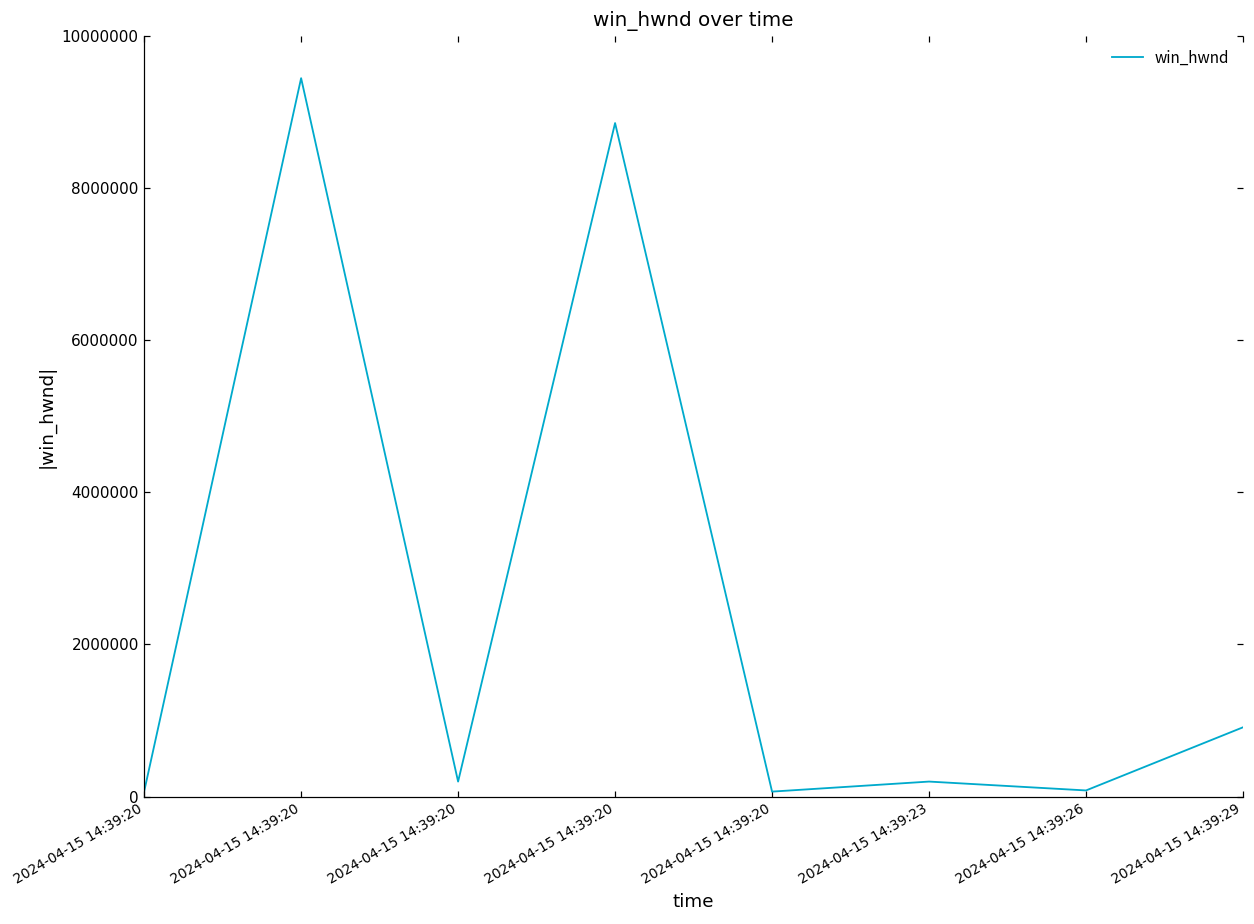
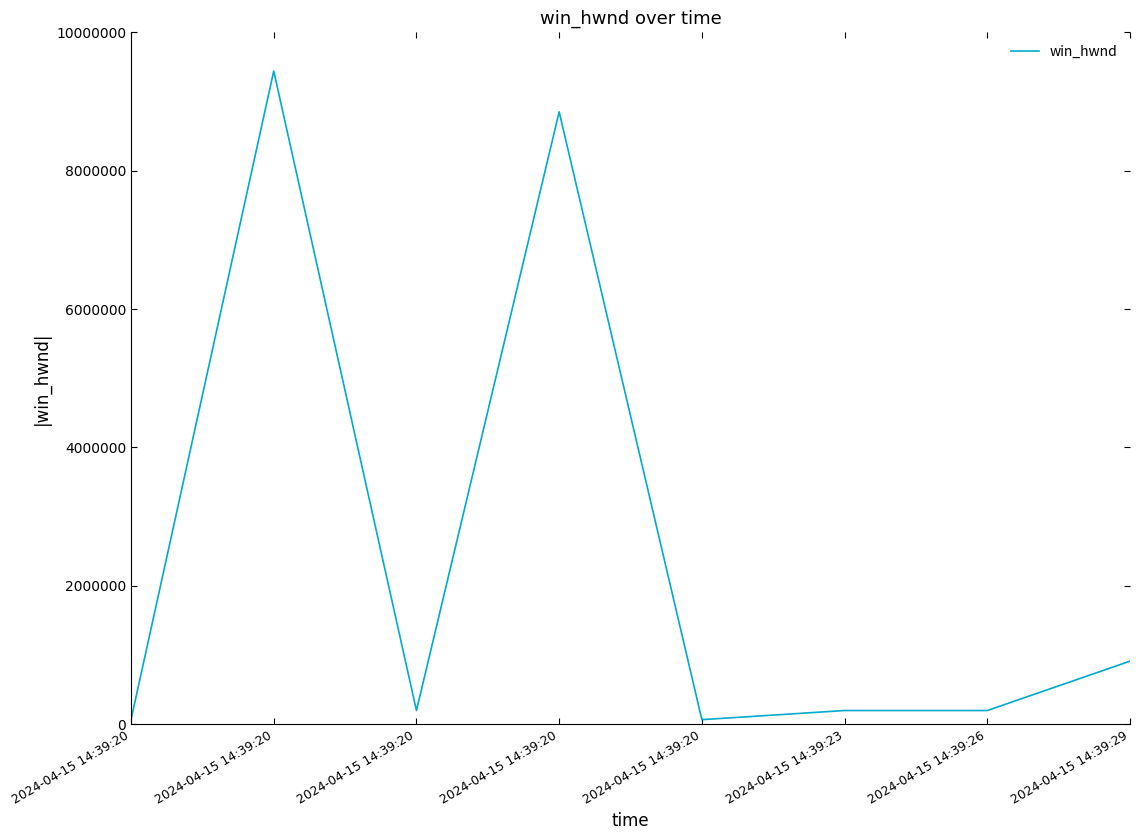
2024-04-15 14:39:26: 100000 -> 200000
